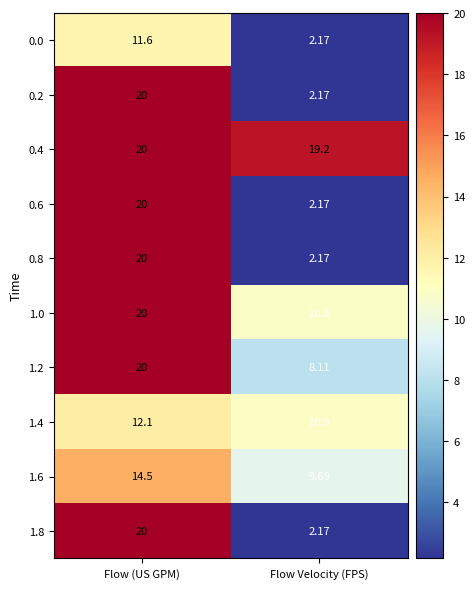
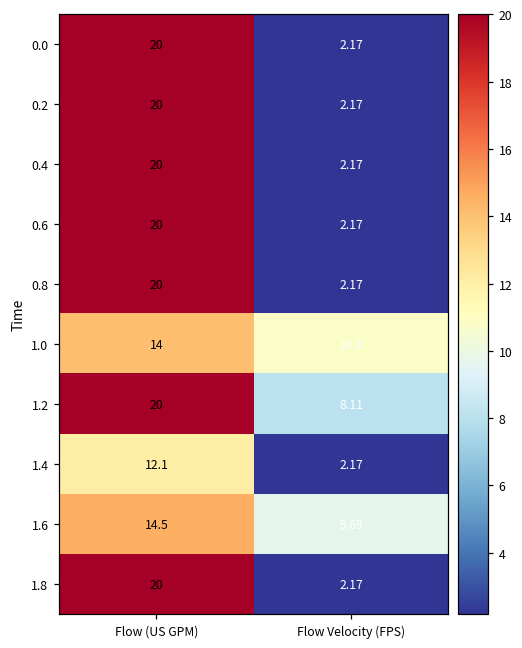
0.0, Flow (US GPM): 11.6 -> 20
0.4, Flow Velocity (FPS): 19.2 -> 2.17
1.0, Flow (US GPM): 20 -> 14
1.4, Flow Velocity (FPS): 10.9 -> 2.17
